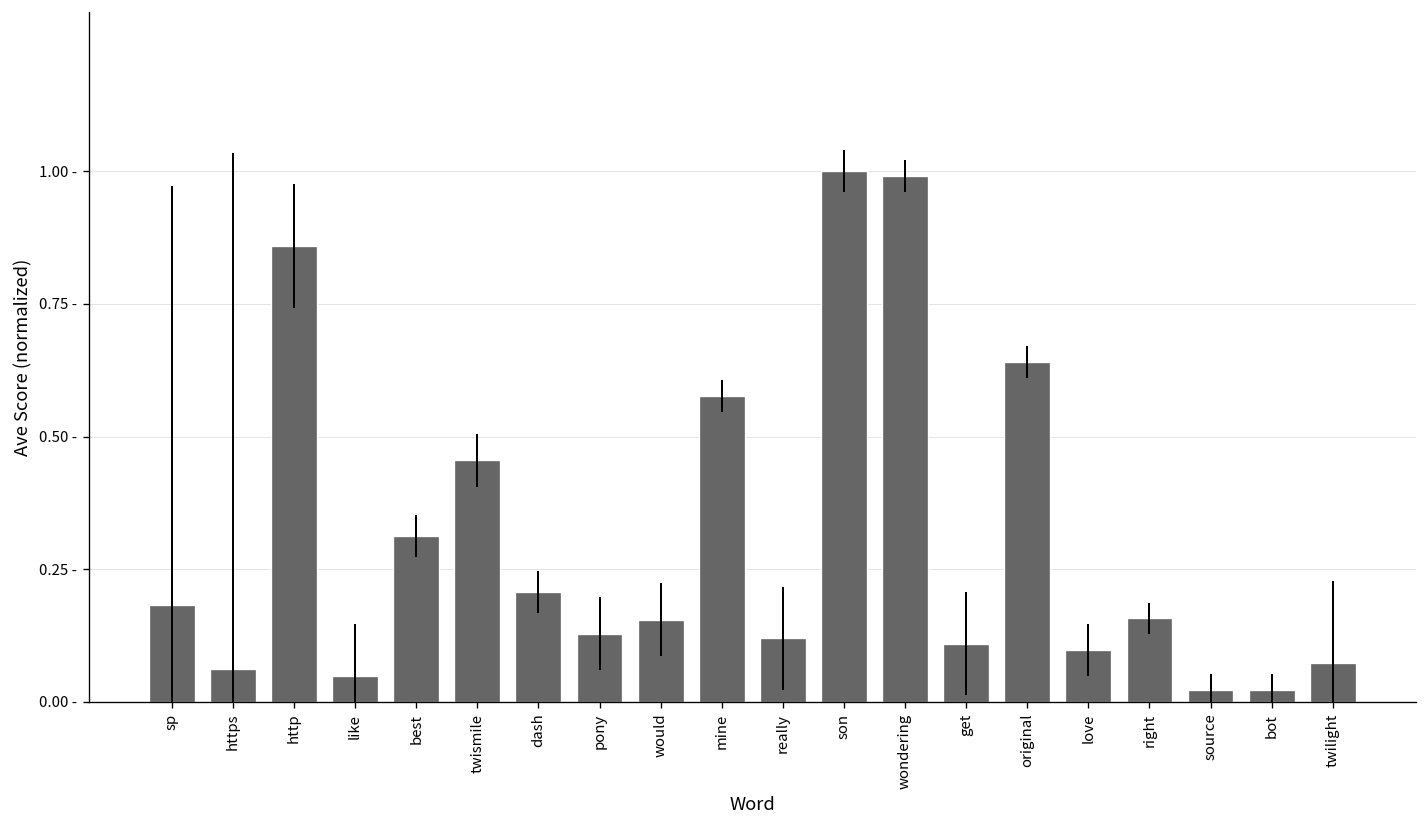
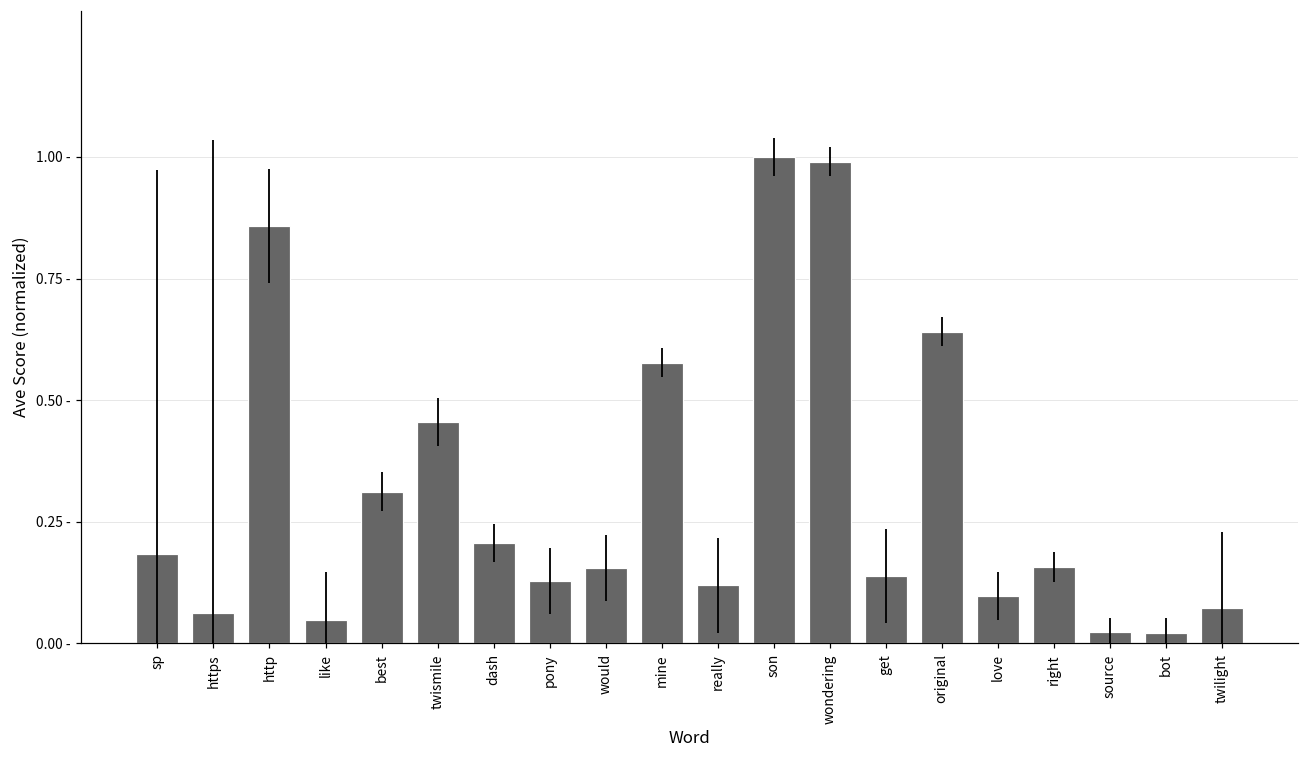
get: 0.11 - -> 0.14 -
